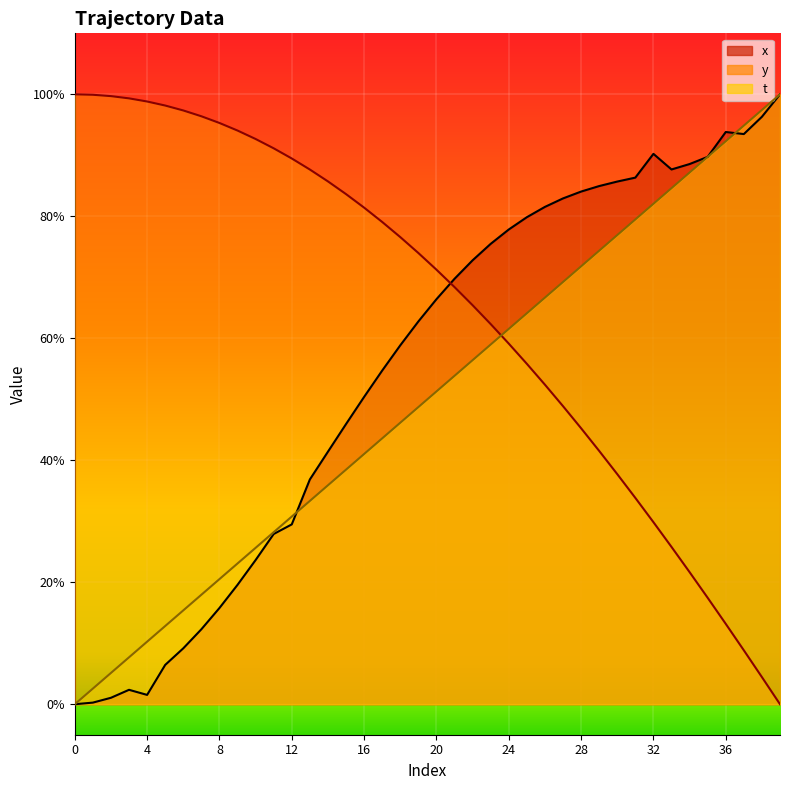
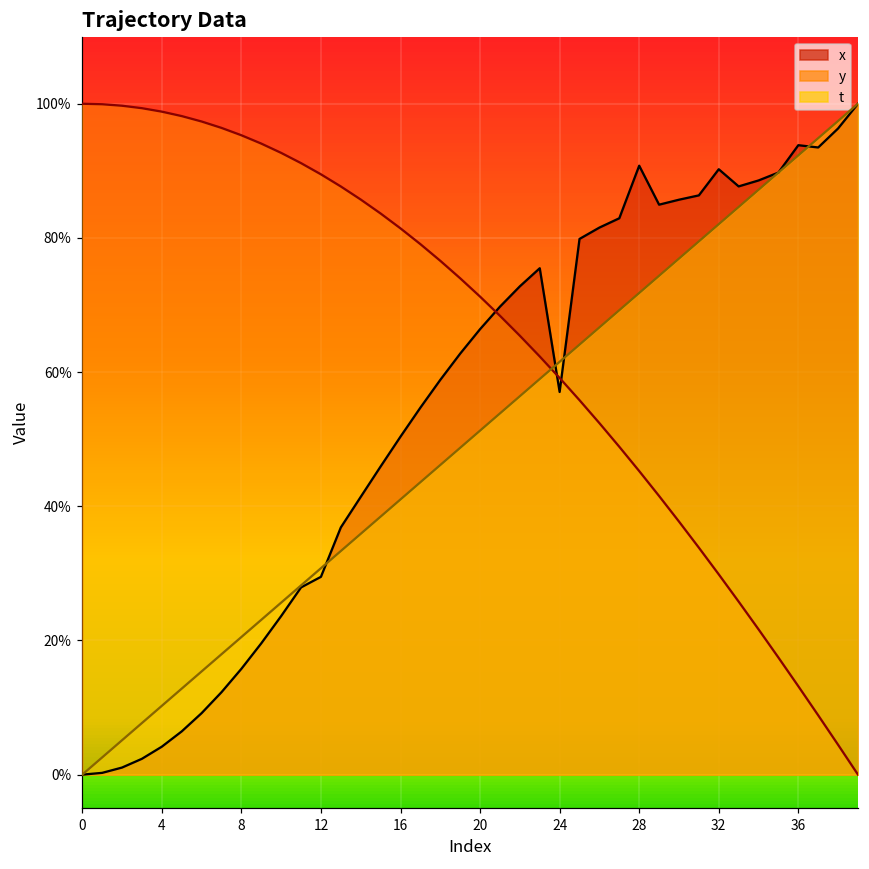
x, 4: 2% -> 4%
x, 24: 78% -> 57%
x, 28: 84% -> 91%
